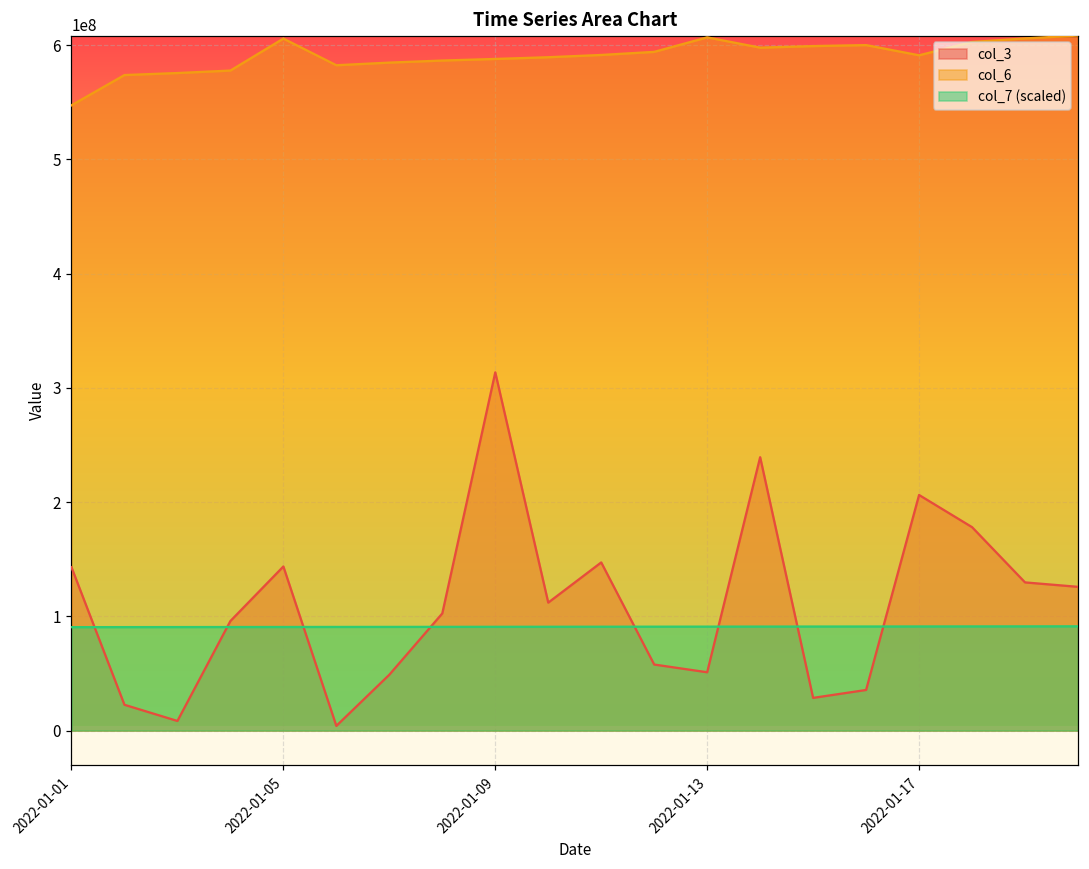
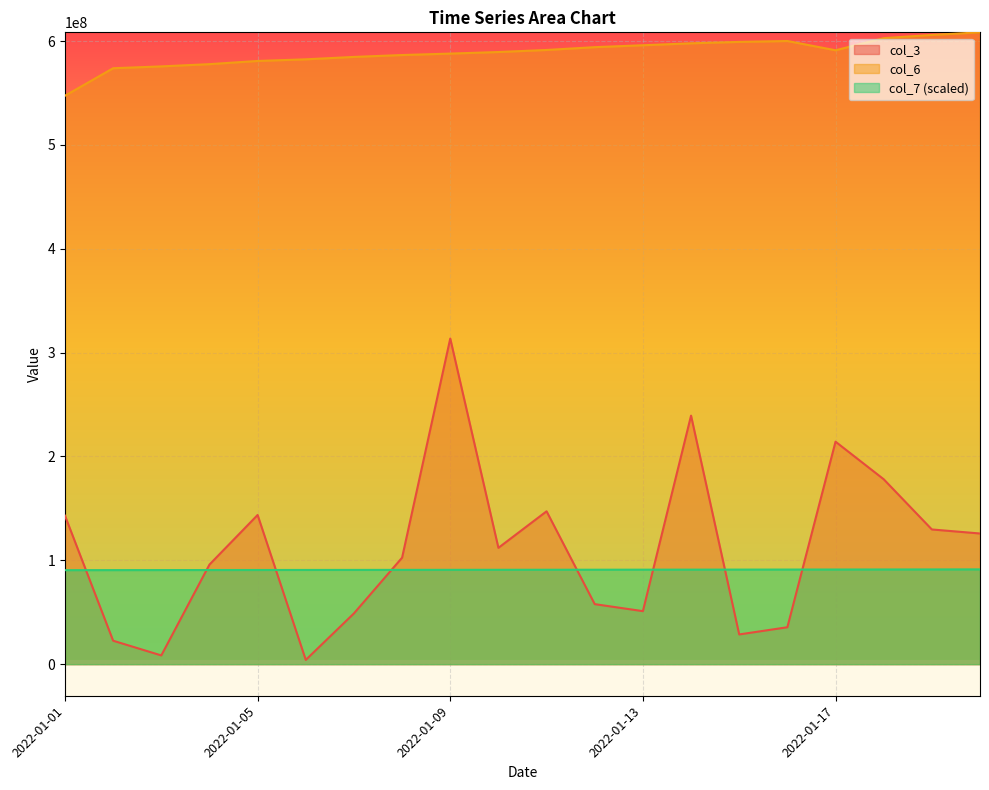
col_6, 2022-01-05: 606000000 -> 581000000
col_6, 2022-01-13: 607000000 -> 596000000
col_3, 2022-01-17: 206000000 -> 214000000
